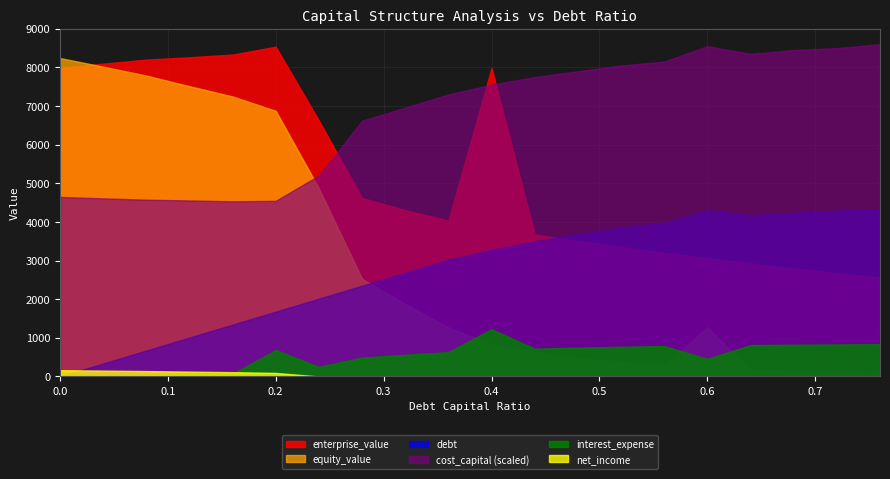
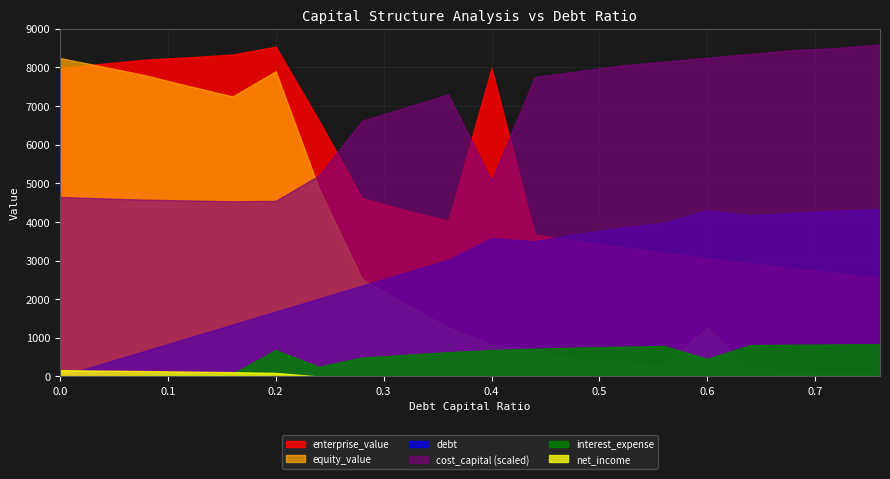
equity_value, 0.2: 6900 -> 7900
debt, 0.4: 3300 -> 3600
cost_capital (scaled), 0.4: 7600 -> 5100
interest_expense, 0.4: 1200 -> 700
cost_capital (scaled), 0.6: 8600 -> 8300
